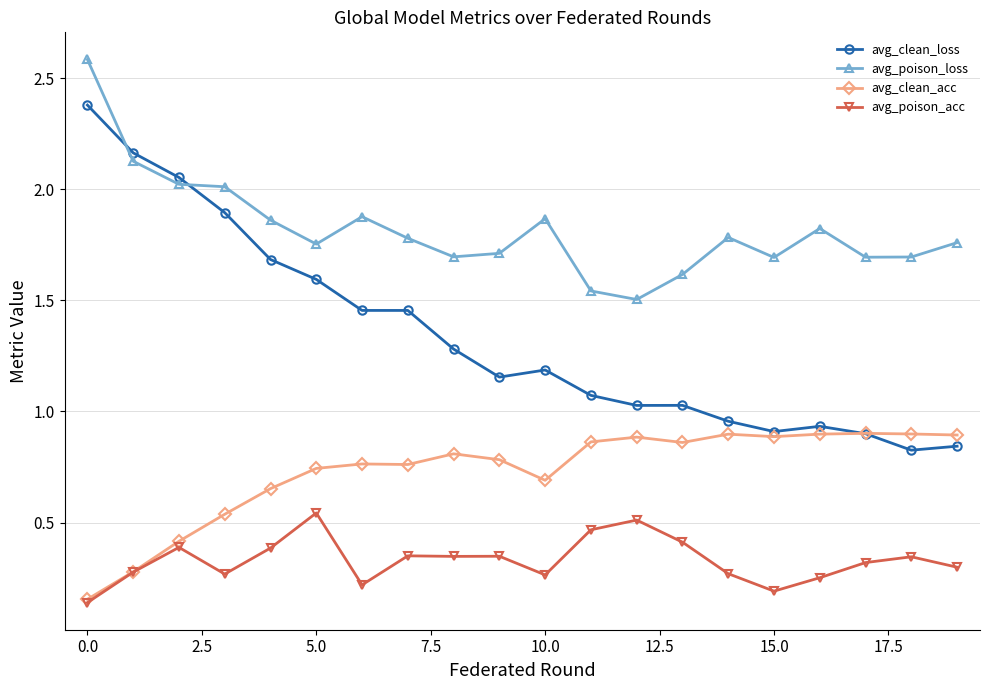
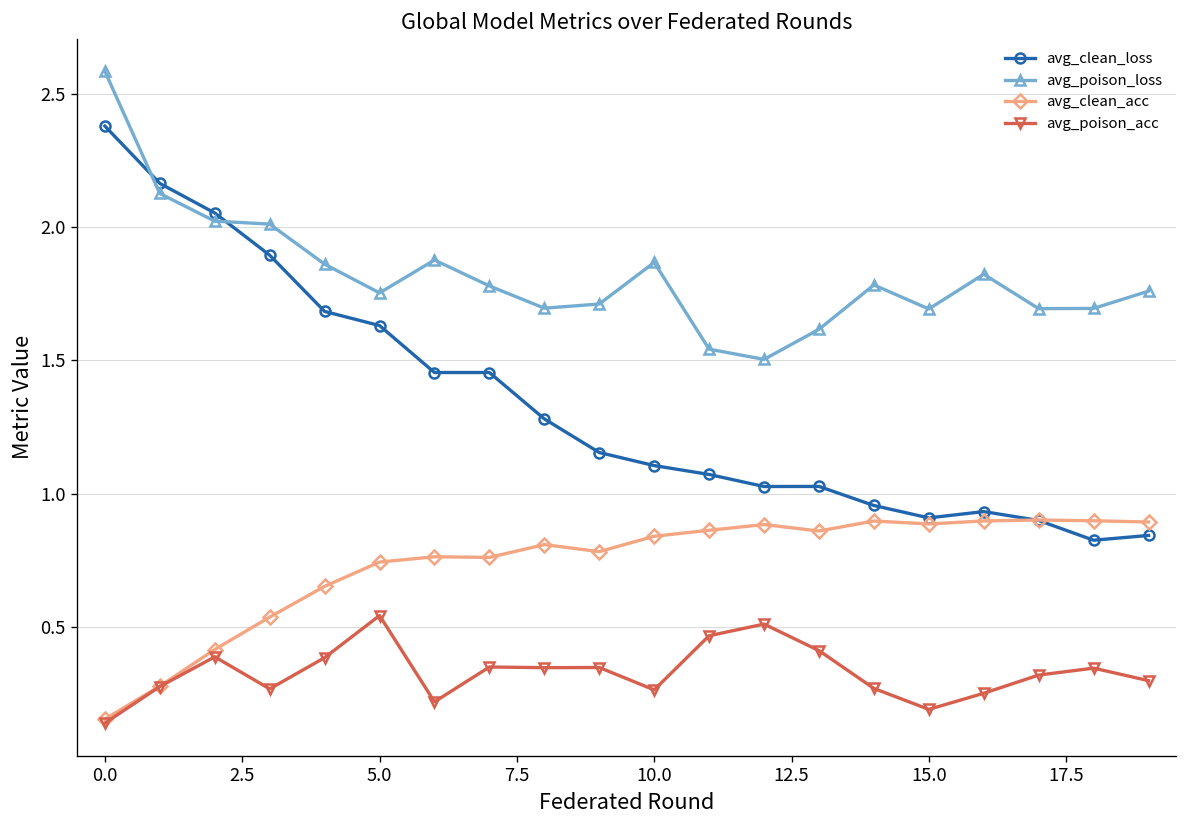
avg_clean_loss, 5.0: 1.59 -> 1.63
avg_clean_loss, 10.0: 1.19 -> 1.11
avg_clean_acc, 10.0: 0.69 -> 0.84
